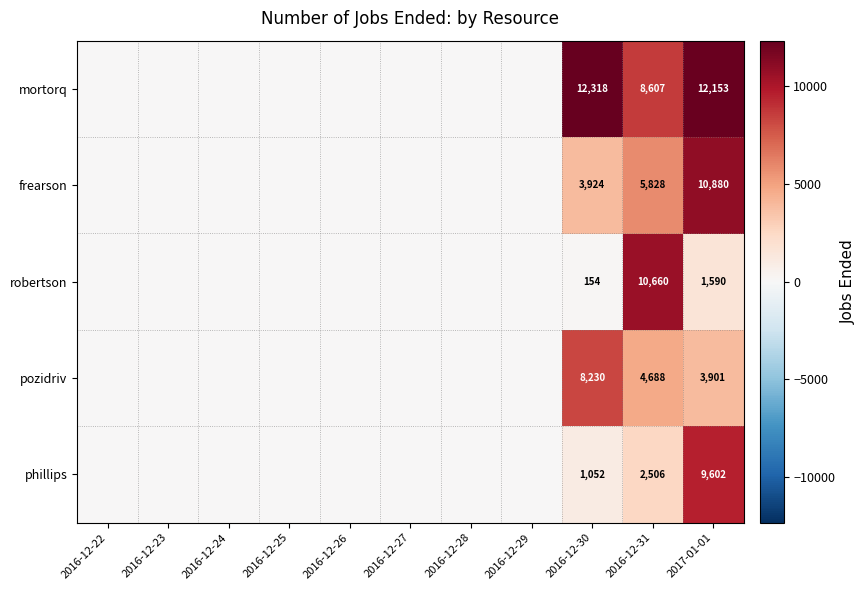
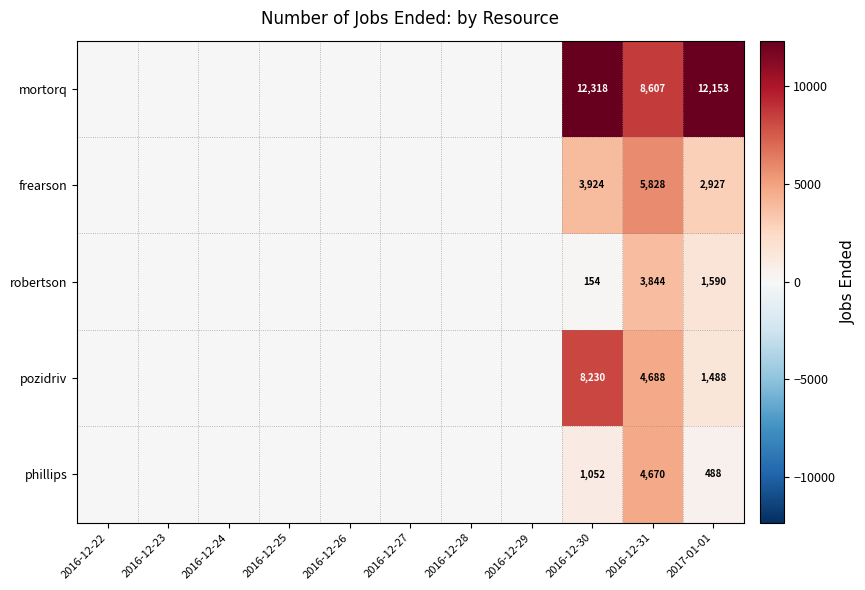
frearson, 2017-01-01: 10,880 -> 2,927
robertson, 2016-12-31: 10,660 -> 3,844
pozidriv, 2017-01-01: 3,901 -> 1,488
phillips, 2016-12-31: 2,506 -> 4,670
phillips, 2017-01-01: 9,602 -> 488
